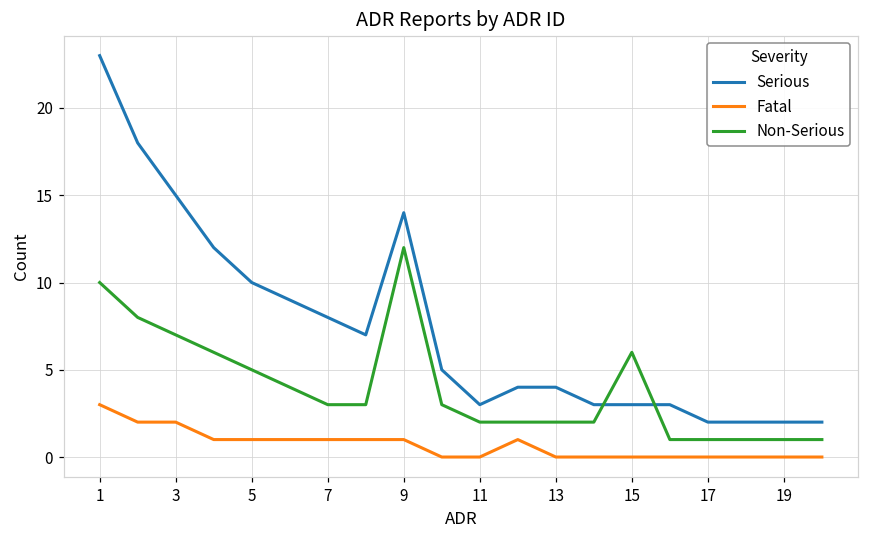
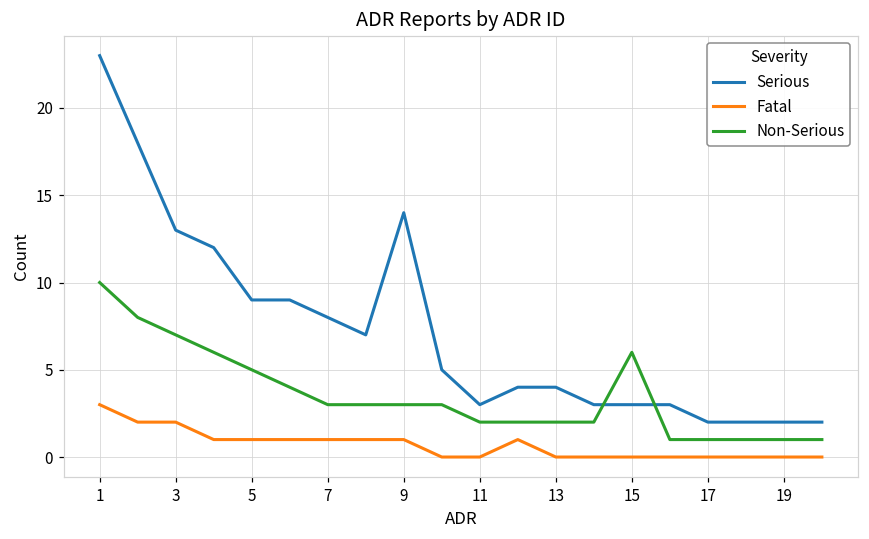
Serious, 3: 15 -> 13
Serious, 5: 10 -> 9
Non-Serious, 9: 12 -> 3
